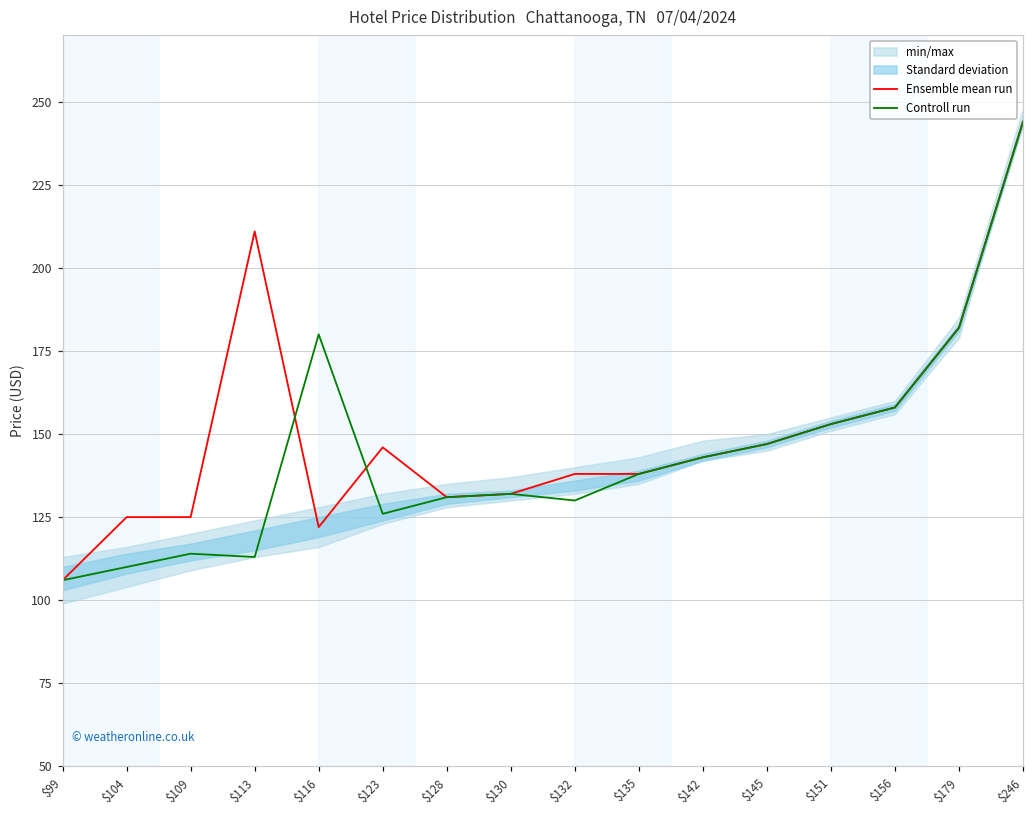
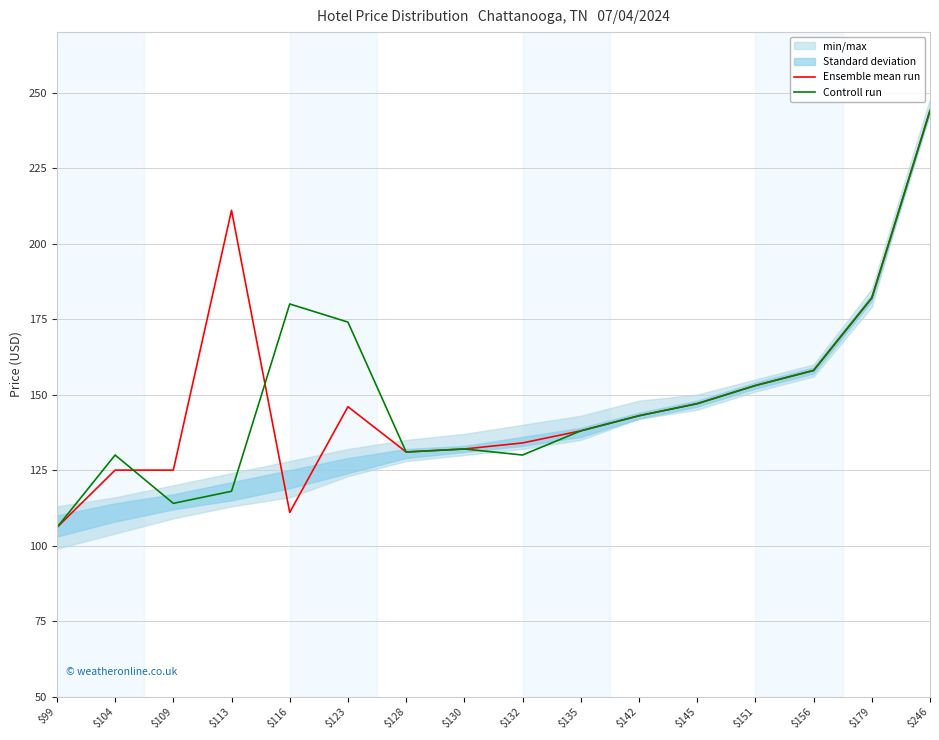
Controll run, $104: 110 -> 130
Controll run, $113: 113 -> 118
Ensemble mean run, $116: 122 -> 111
Controll run, $123: 126 -> 174
Ensemble mean run, $132: 138 -> 134
